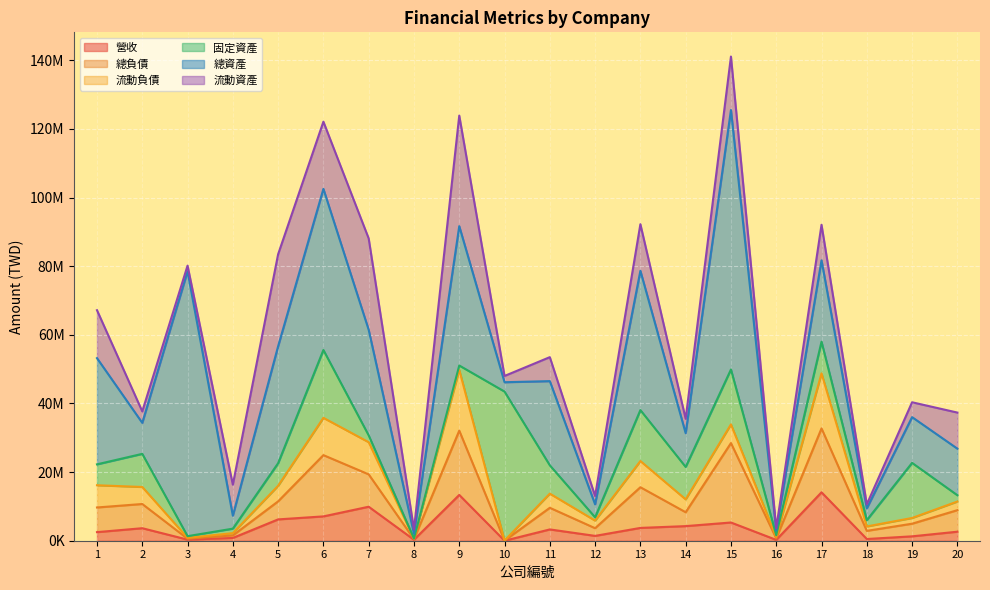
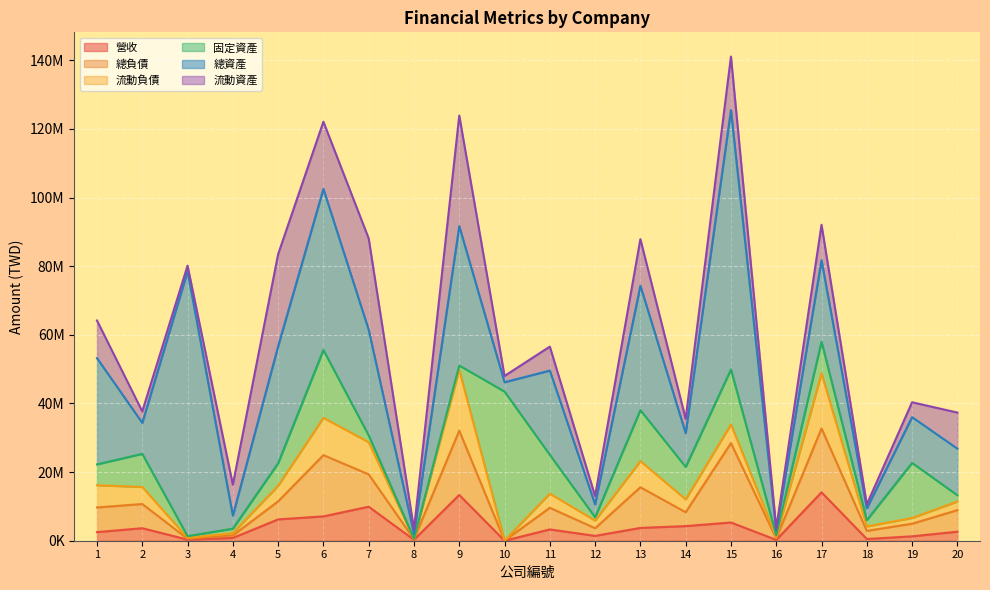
流動資產, 1: 14000000 -> 11000000
固定資產, 11: 8000000 -> 11000000
總資產, 13: 41000000 -> 36000000
